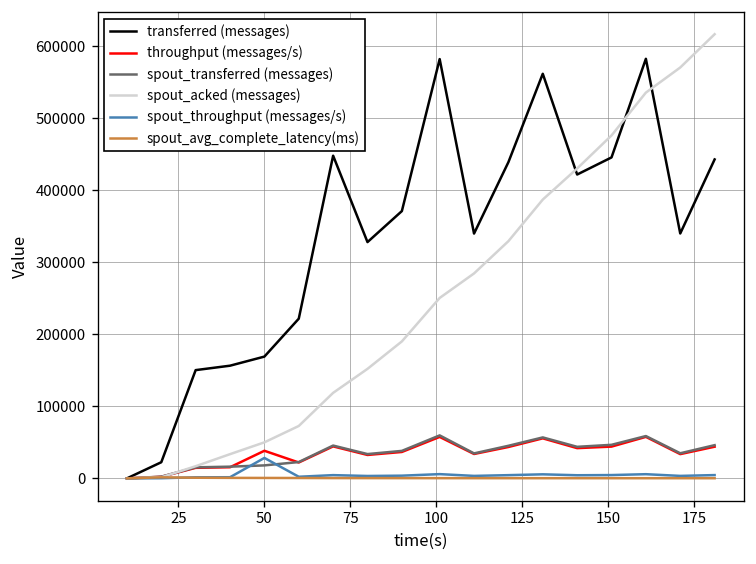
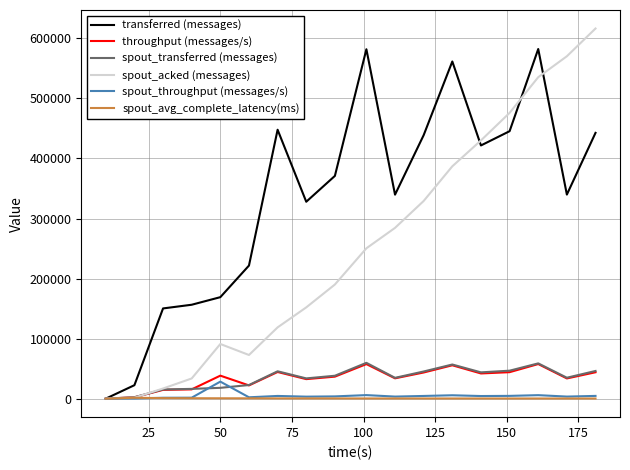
spout_acked (messages), 50: 50000 -> 90000
